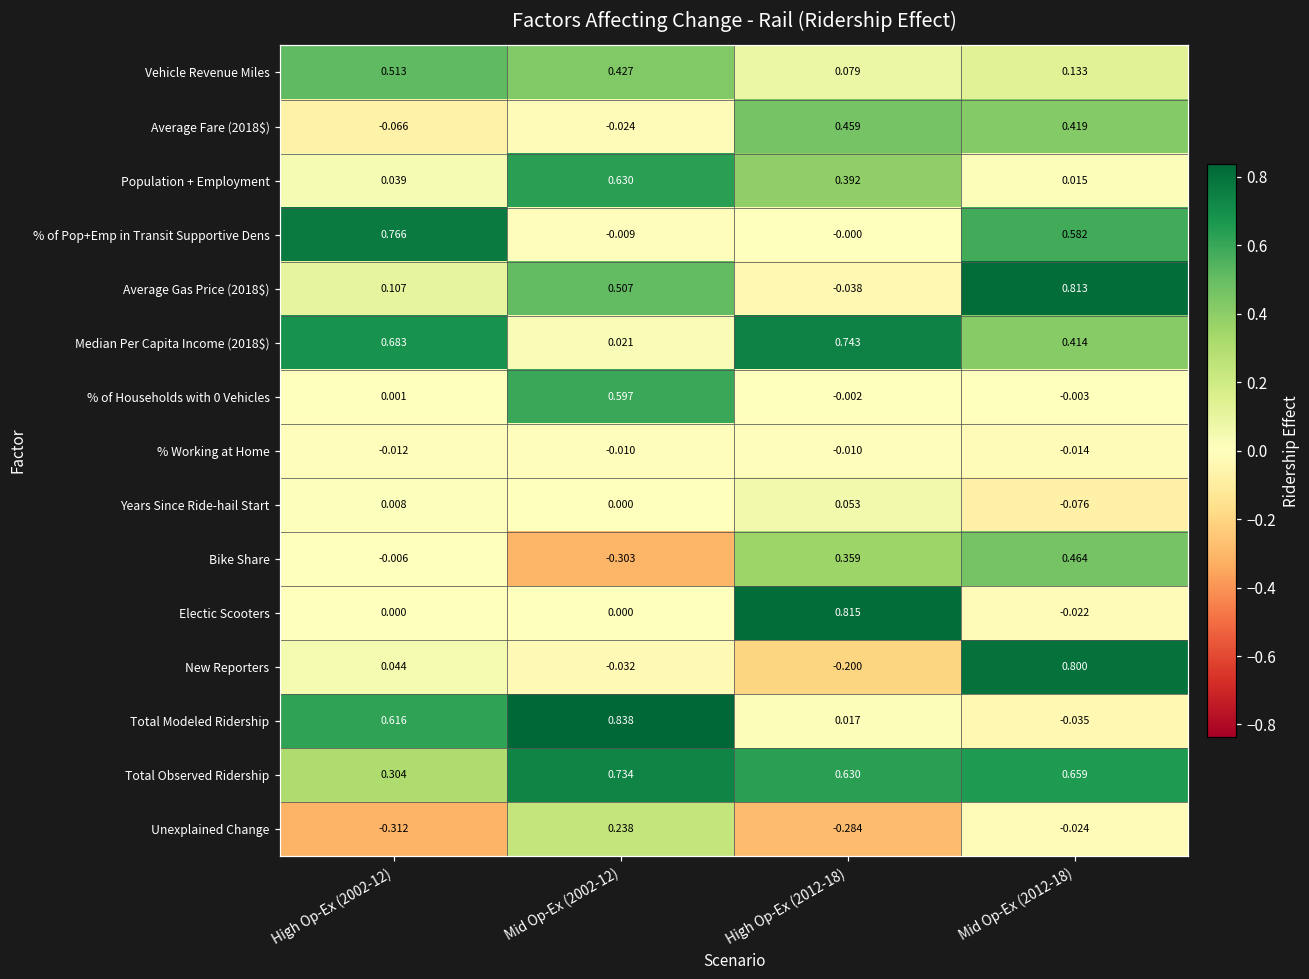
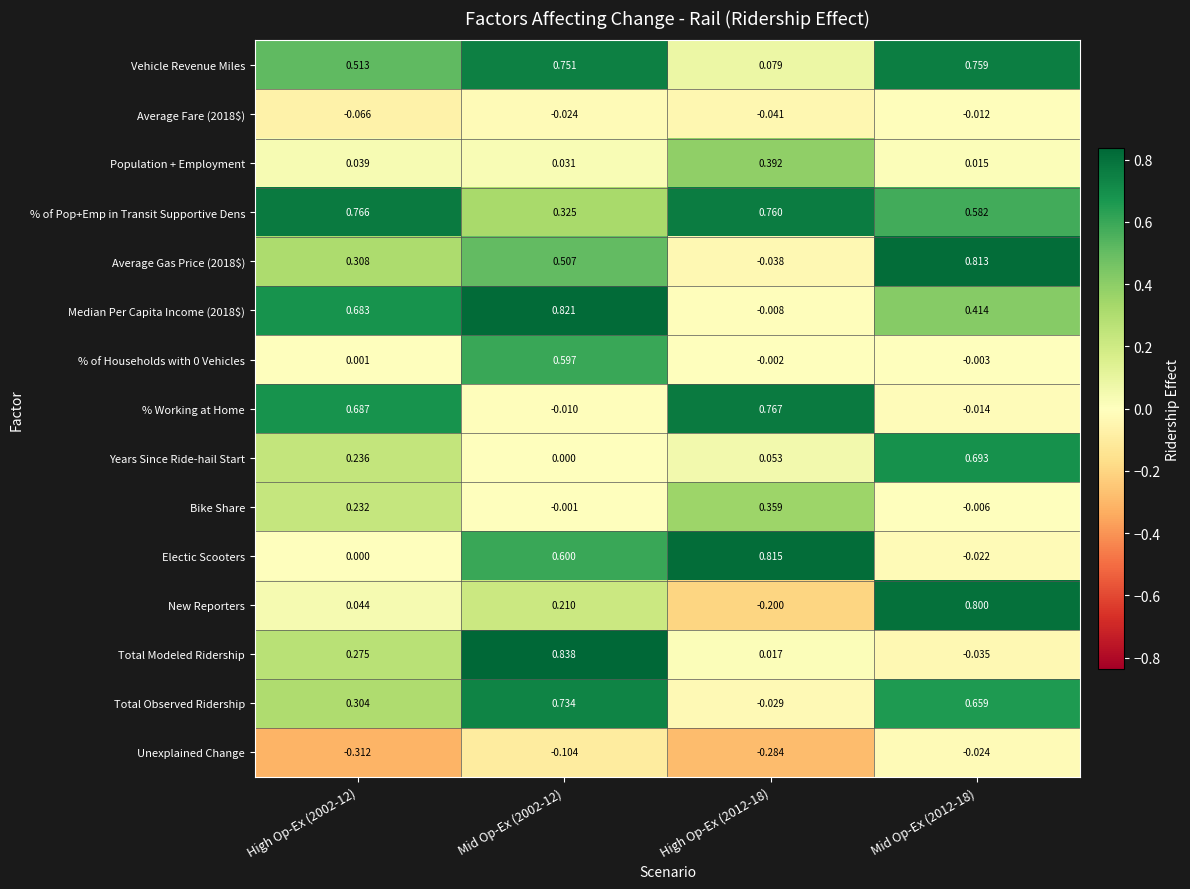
Vehicle Revenue Miles, Mid Op-Ex (2002-12): 0.427 -> 0.751
Vehicle Revenue Miles, Mid Op-Ex (2012-18): 0.133 -> 0.759
Average Fare (2018$), High Op-Ex (2012-18): 0.459 -> -0.041
Average Fare (2018$), Mid Op-Ex (2012-18): 0.419 -> -0.012
Population + Employment, Mid Op-Ex (2002-12): 0.630 -> 0.031
% of Pop+Emp in Transit Supportive Dens, Mid Op-Ex (2002-12): -0.009 -> 0.325
% of Pop+Emp in Transit Supportive Dens, High Op-Ex (2012-18): -0.000 -> 0.760
Average Gas Price (2018$), High Op-Ex (2002-12): 0.107 -> 0.308
Median Per Capita Income (2018$), Mid Op-Ex (2002-12): 0.021 -> 0.821
Median Per Capita Income (2018$), High Op-Ex (2012-18): 0.743 -> -0.008
% Working at Home, High Op-Ex (2002-12): -0.012 -> 0.687
% Working at Home, High Op-Ex (2012-18): -0.010 -> 0.767
Years Since Ride-hail Start, High Op-Ex (2002-12): 0.008 -> 0.236
Years Since Ride-hail Start, Mid Op-Ex (2012-18): -0.076 -> 0.693
Bike Share, High Op-Ex (2002-12): -0.006 -> 0.232
Bike Share, Mid Op-Ex (2002-12): -0.303 -> -0.001
Bike Share, Mid Op-Ex (2012-18): 0.464 -> -0.006
Electic Scooters, Mid Op-Ex (2002-12): 0.000 -> 0.600
New Reporters, Mid Op-Ex (2002-12): -0.032 -> 0.210
Total Modeled Ridership, High Op-Ex (2002-12): 0.616 -> 0.275
Total Observed Ridership, High Op-Ex (2012-18): 0.630 -> -0.029
Unexplained Change, Mid Op-Ex (2002-12): 0.238 -> -0.104
